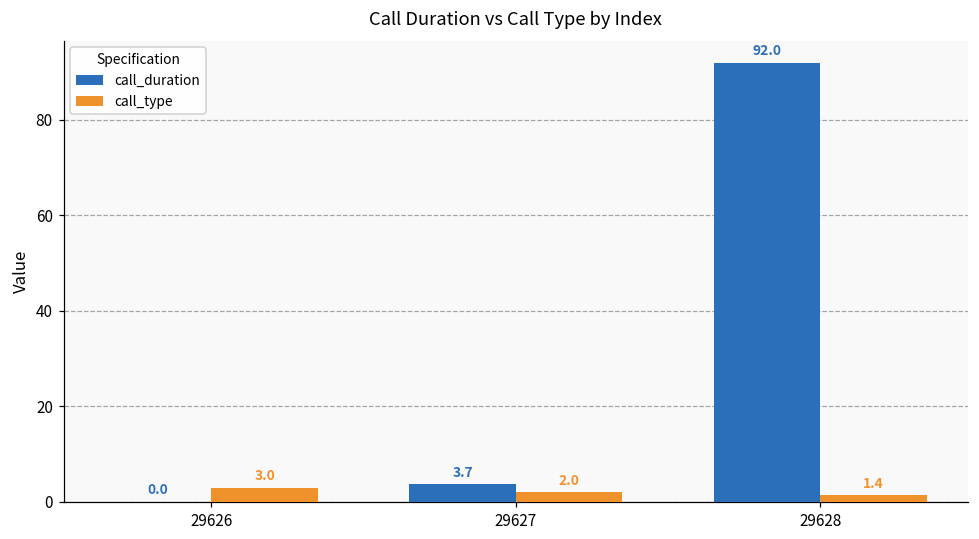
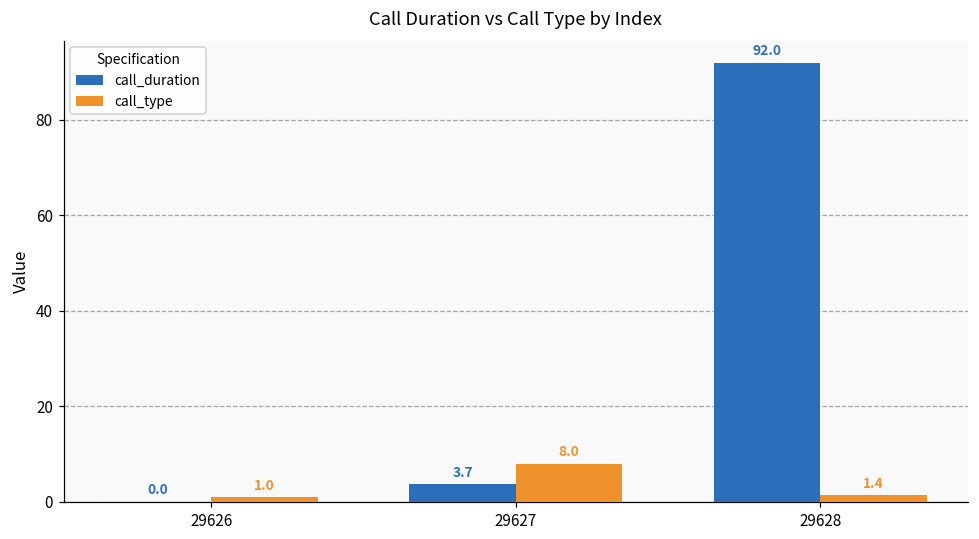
call_type, 29626: 3.0 -> 1.0
call_type, 29627: 2.0 -> 8.0
